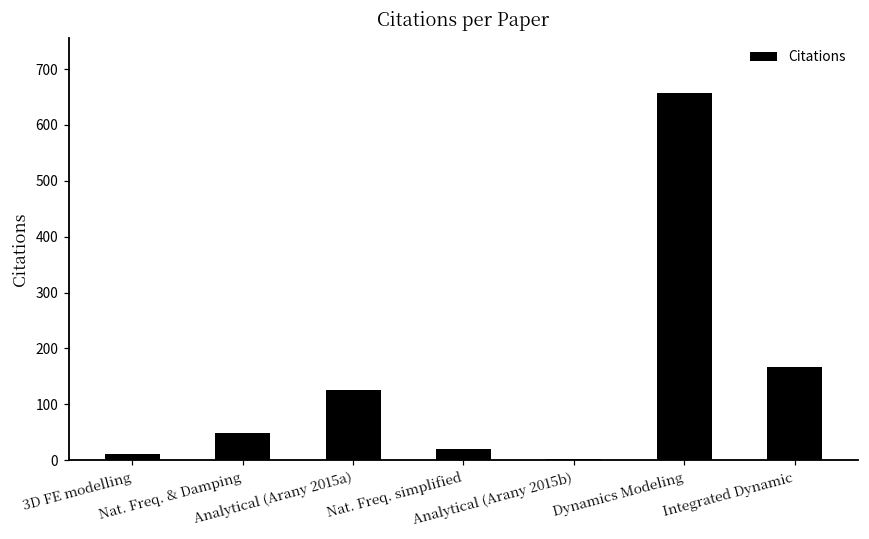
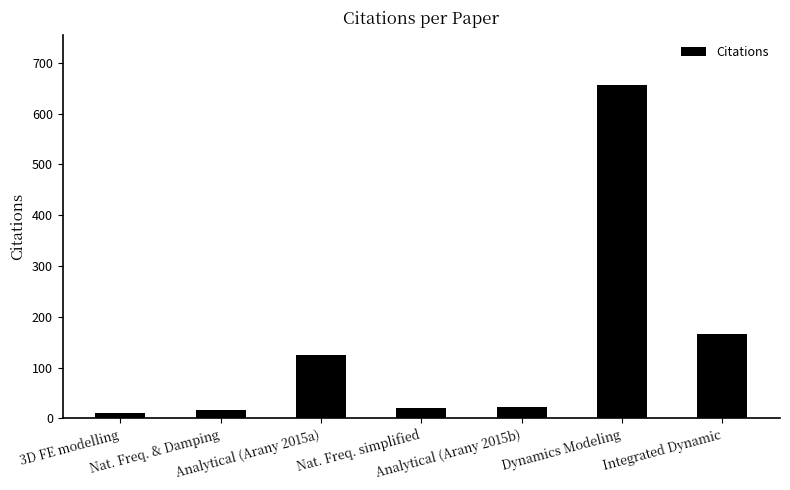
Nat. Freq. & Damping: 50 -> 20
Analytical (Arany 2015b): 0 -> 20
